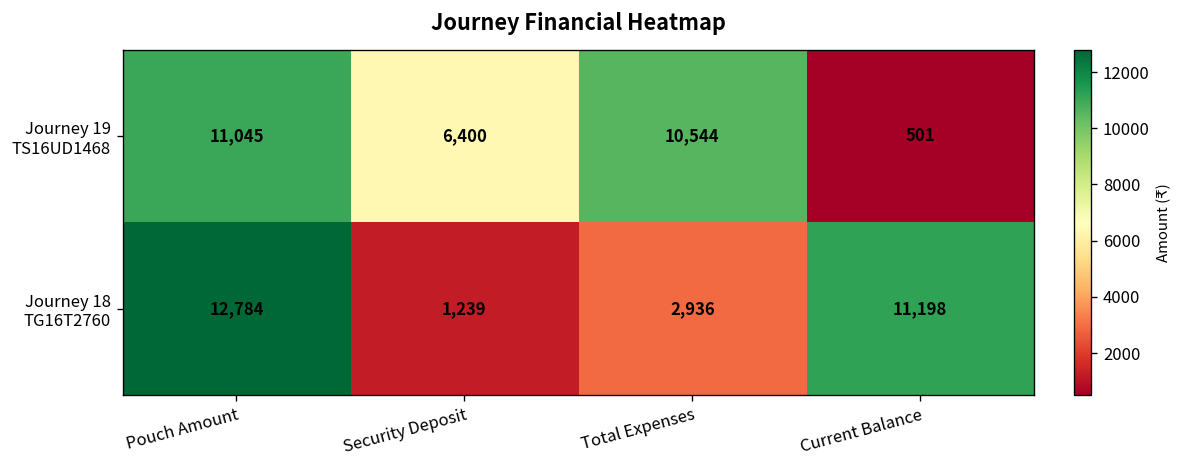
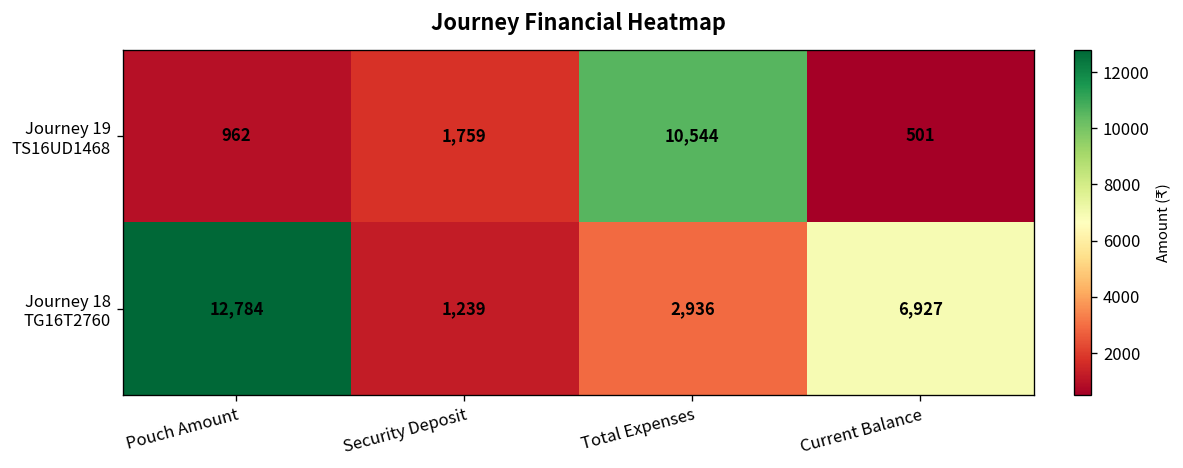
Journey 19 TS16UD1468, Pouch Amount: 11,045 -> 962
Journey 19 TS16UD1468, Security Deposit: 6,400 -> 1,759
Journey 18 TG16T2760, Current Balance: 11,198 -> 6,927
